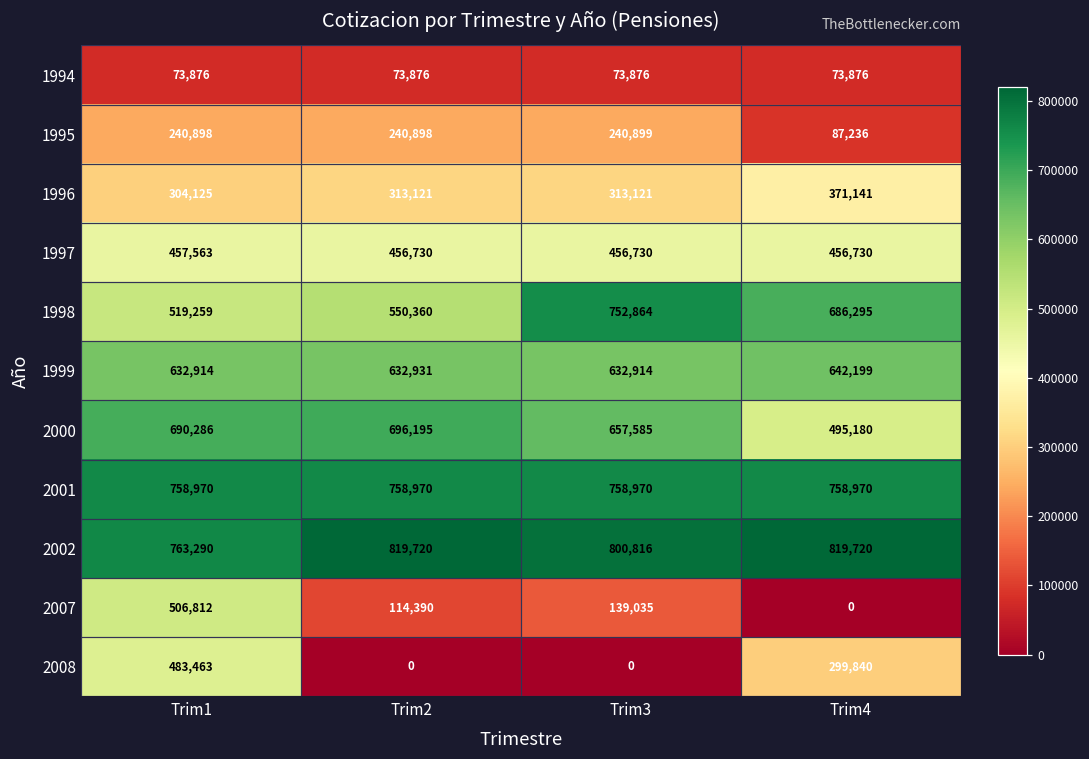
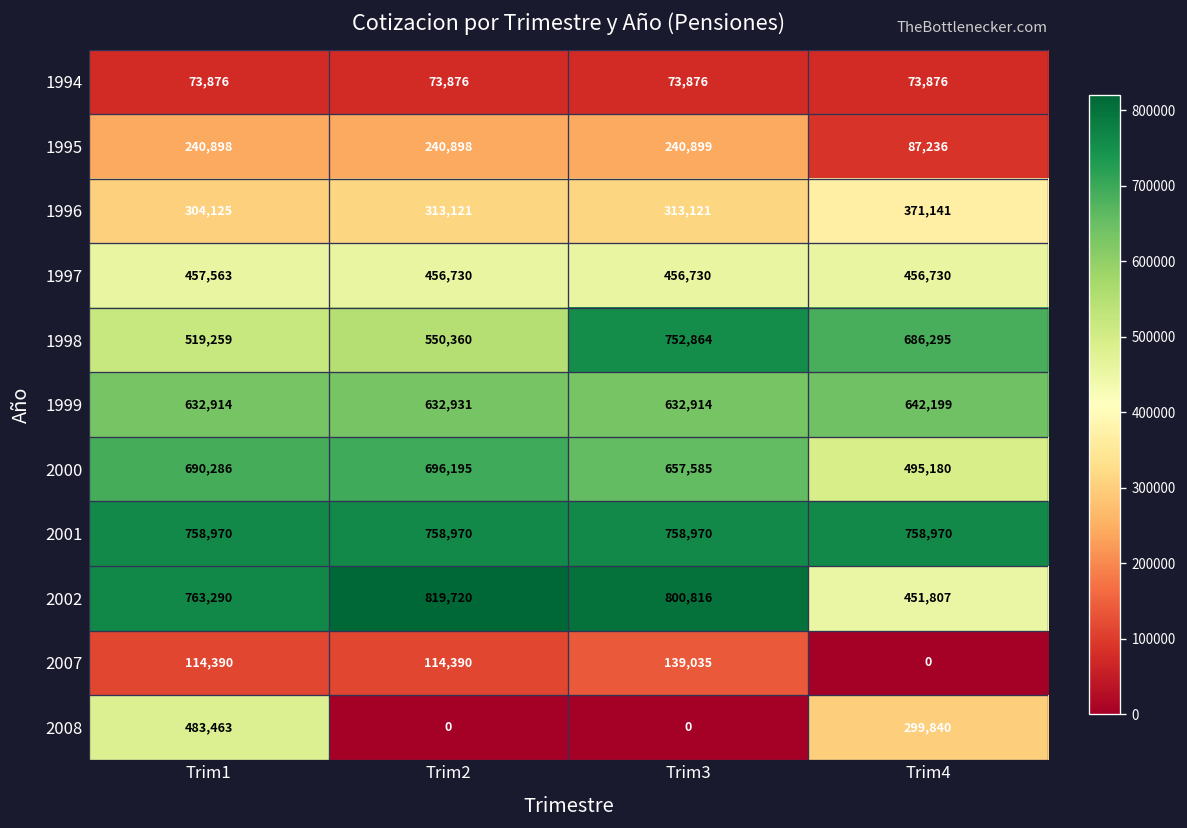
2002, Trim4: 819,720 -> 451,807
2007, Trim1: 506,812 -> 114,390
